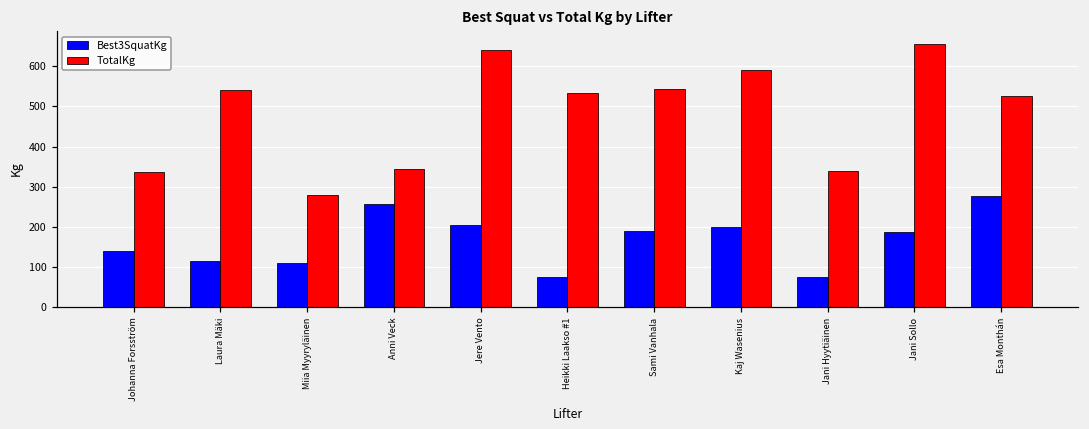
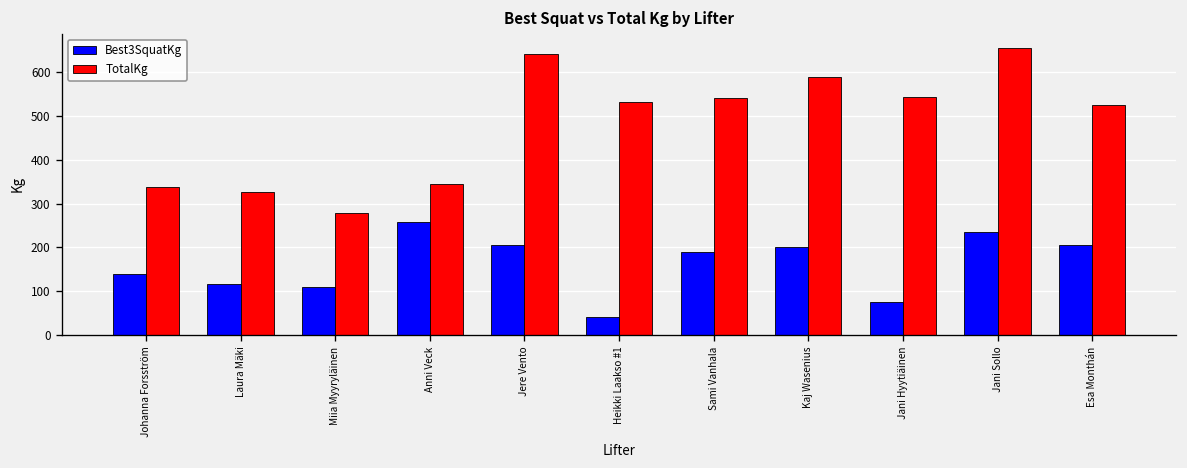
TotalKg, Laura Mäki: 540 -> 330
Best3SquatKg, Heikki Laakso #1: 80 -> 40
TotalKg, Jani Hyytiäinen: 340 -> 540
Best3SquatKg, Jani Sollo: 190 -> 240
Best3SquatKg, Esa Monthán: 280 -> 210
